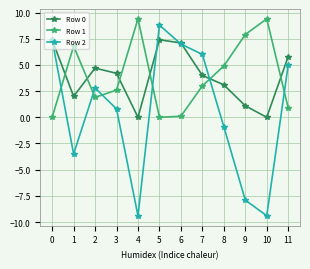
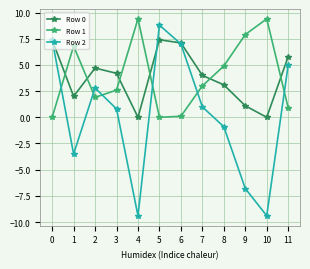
Row 2, 7: 6 -> 1
Row 2, 9: -7.9 -> -6.8
